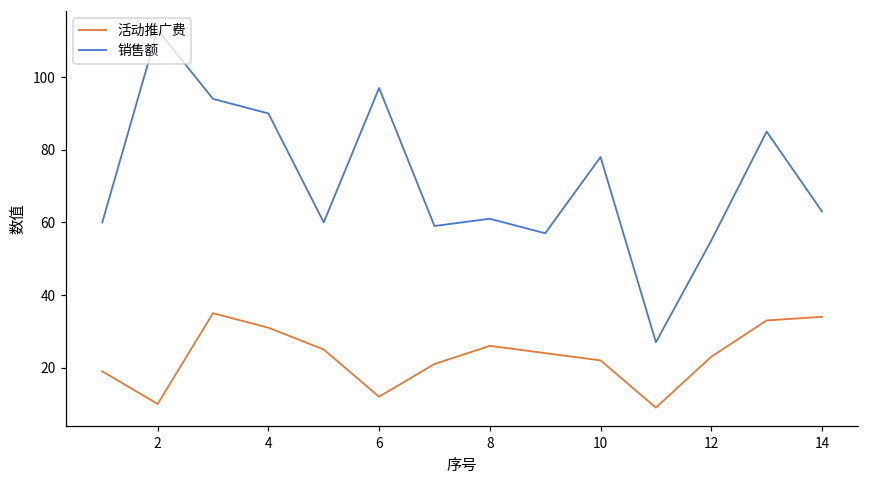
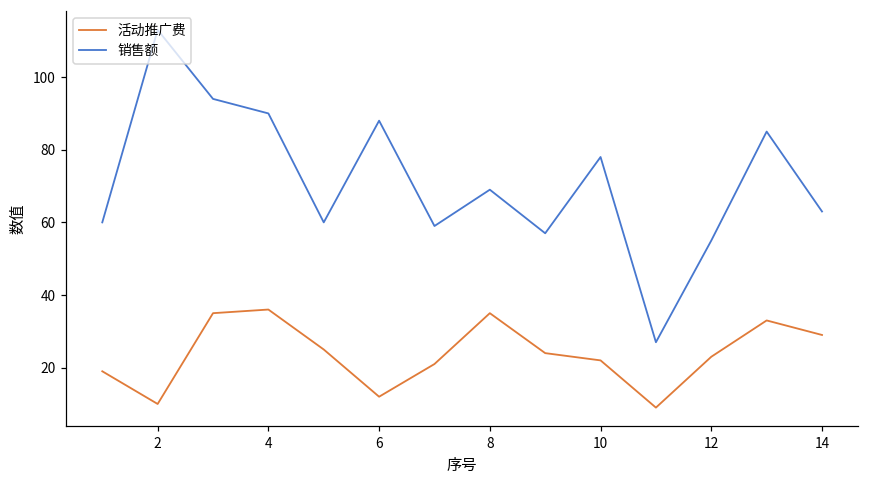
活动推广费, 4: 31 -> 36
销售额, 6: 97 -> 88
活动推广费, 8: 26 -> 35
销售额, 8: 61 -> 69
活动推广费, 14: 34 -> 29
